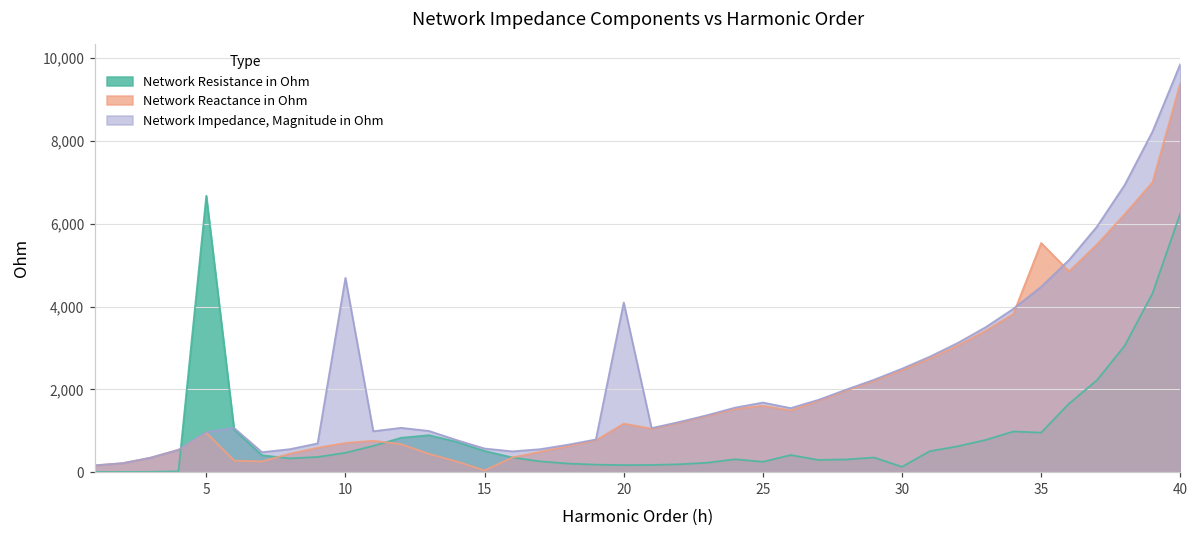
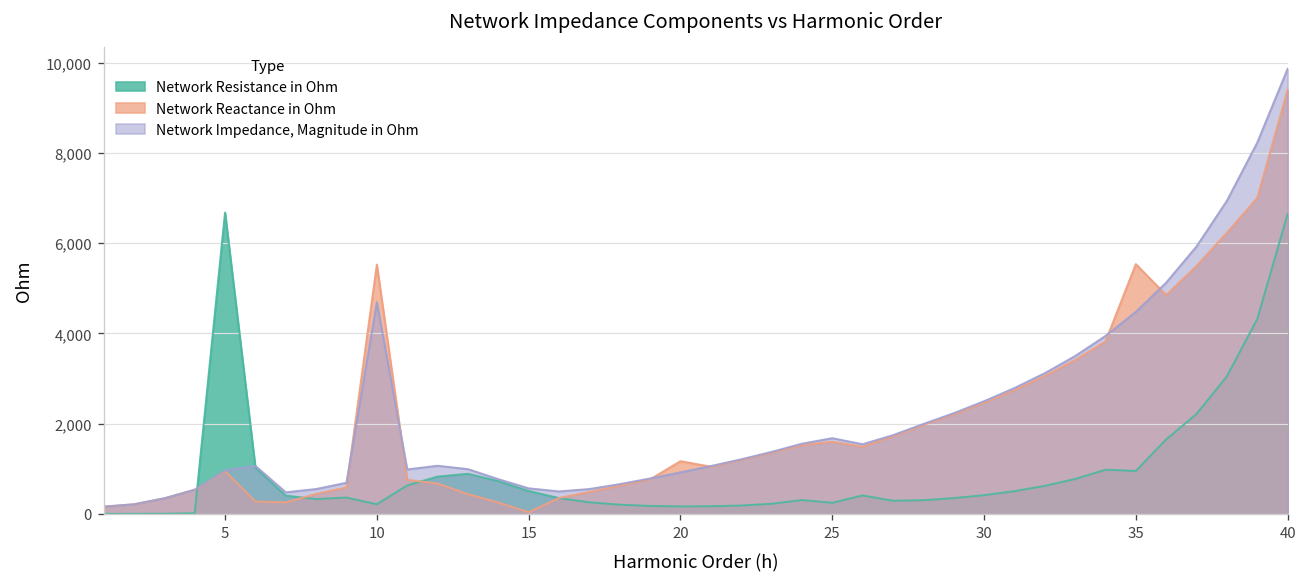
Network Resistance in Ohm, 10: 500 -> 200
Network Reactance in Ohm, 10: 700 -> 5,500
Network Impedance, Magnitude in Ohm, 20: 4,100 -> 900
Network Resistance in Ohm, 30: 100 -> 400
Network Resistance in Ohm, 40: 6,300 -> 6,600
